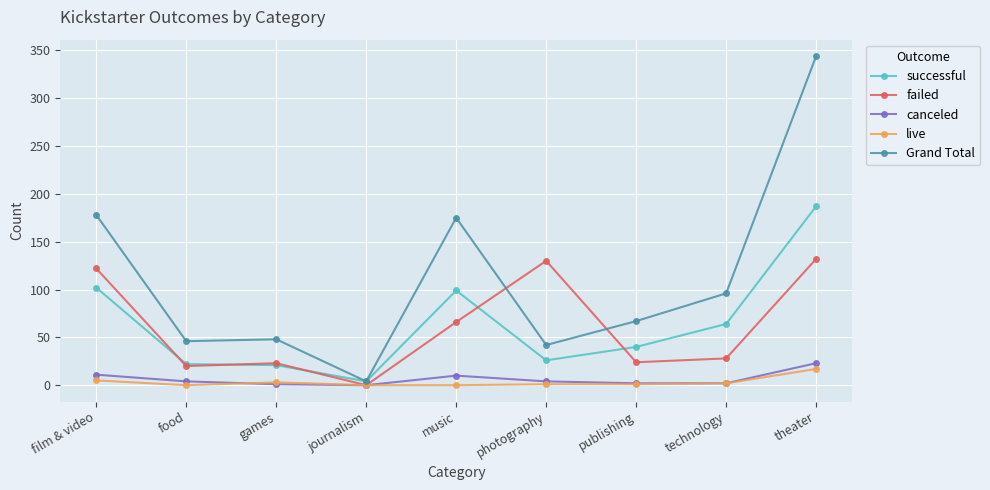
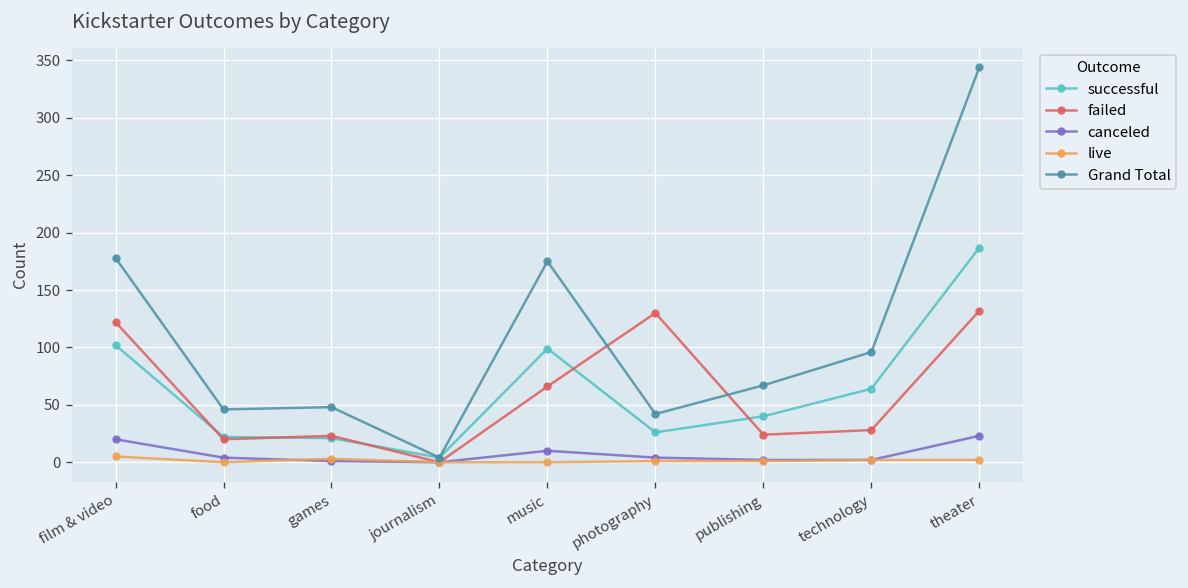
canceled, film & video: 10 -> 20
live, theater: 20 -> 0
